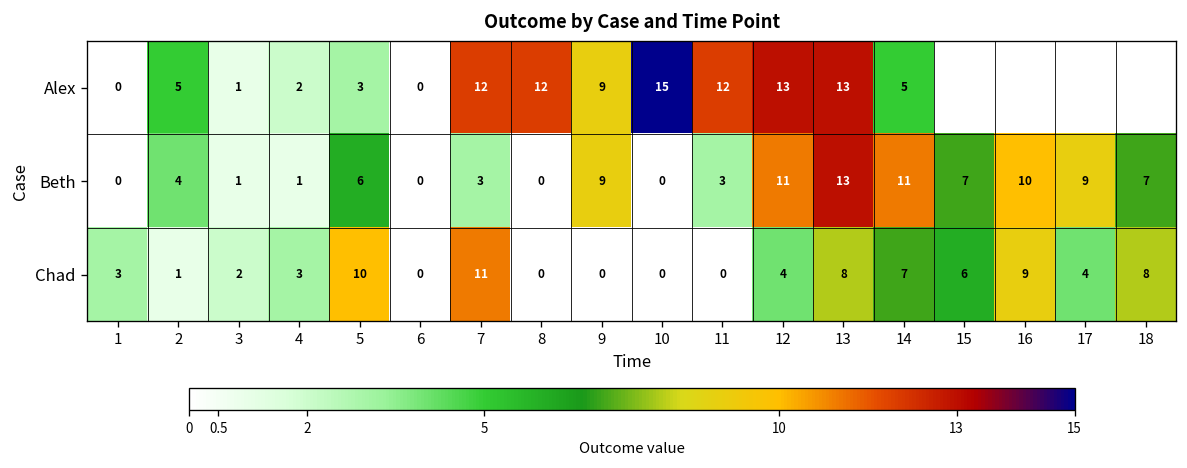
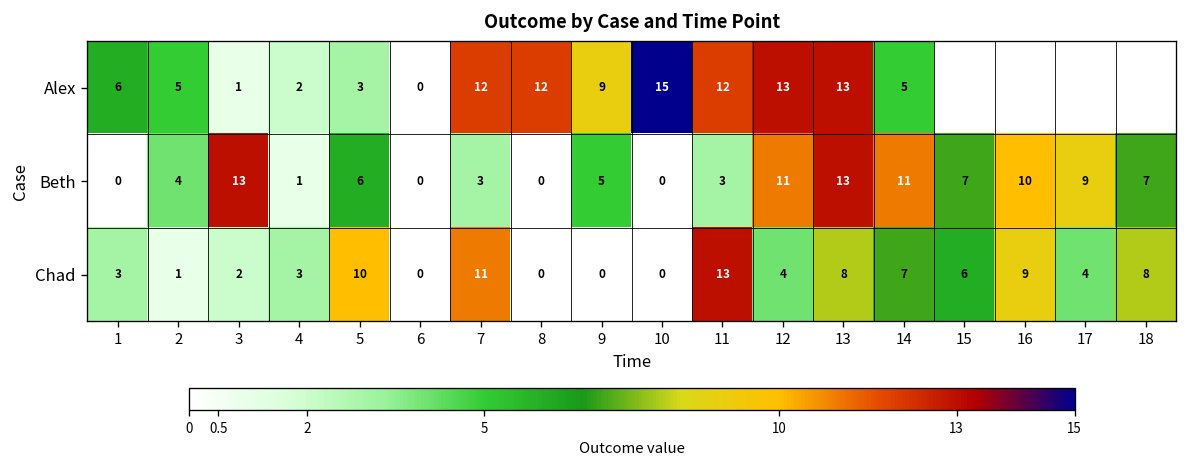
Alex, 1: 0 -> 6
Beth, 3: 1 -> 13
Beth, 9: 9 -> 5
Chad, 11: 0 -> 13
